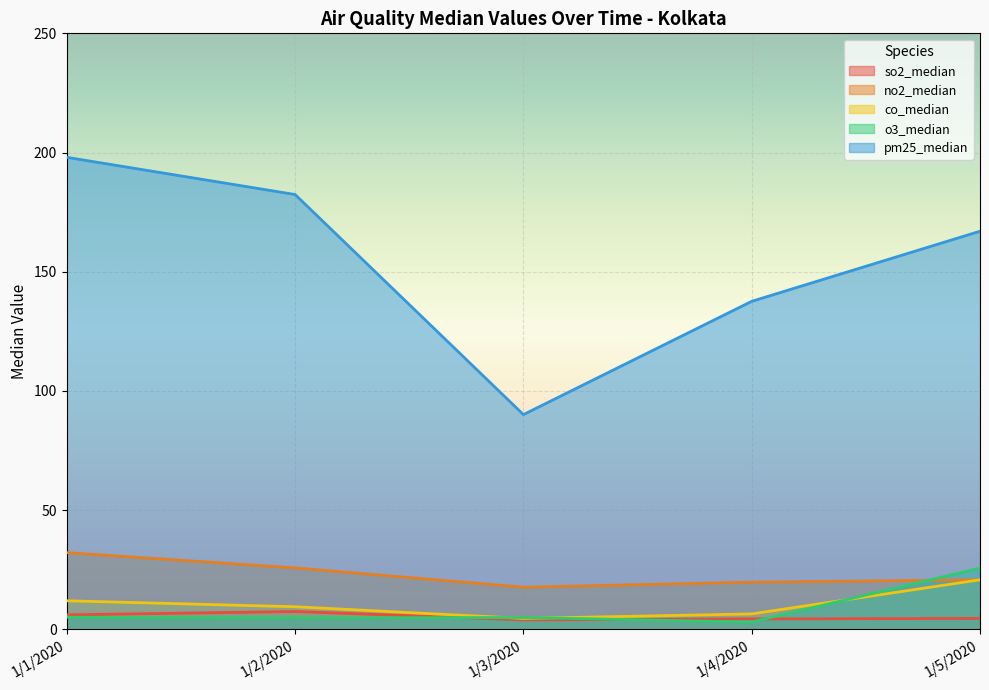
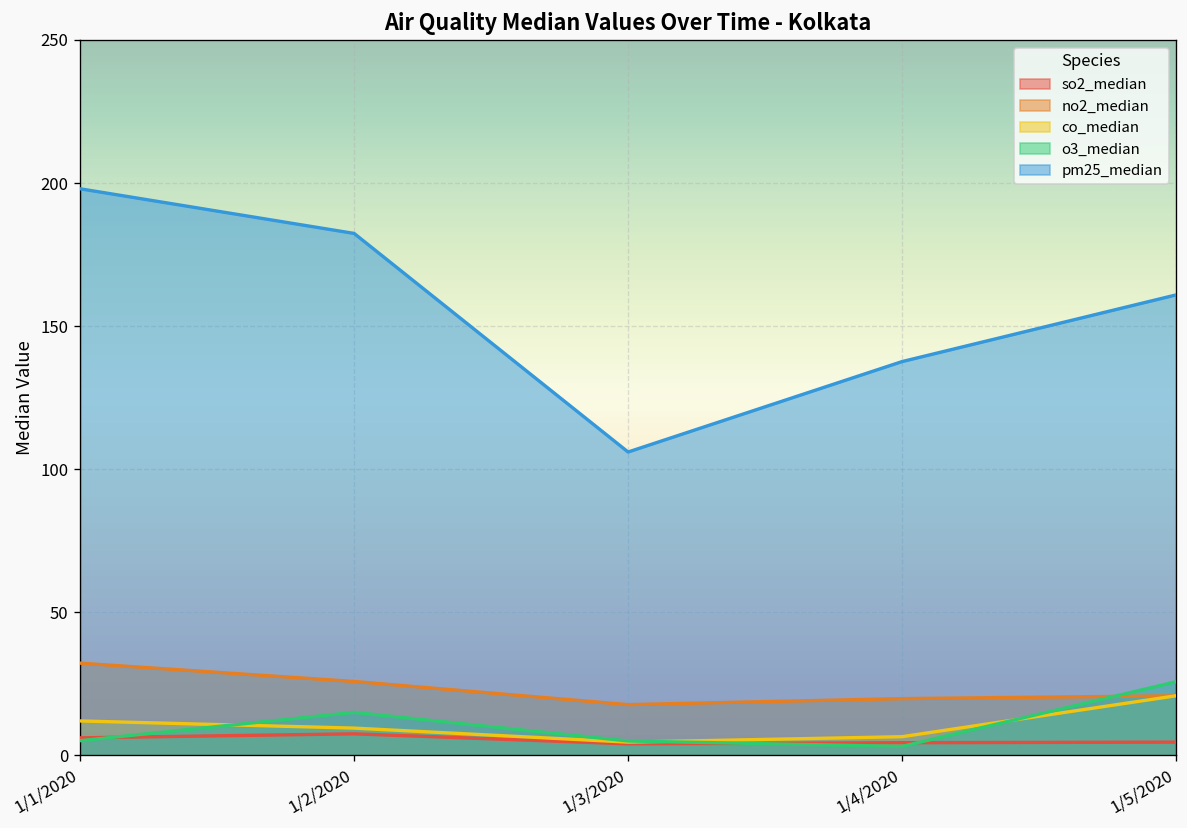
o3_median, 1/2/2020: 5 -> 15
pm25_median, 1/3/2020: 90 -> 106
pm25_median, 1/5/2020: 167 -> 161
